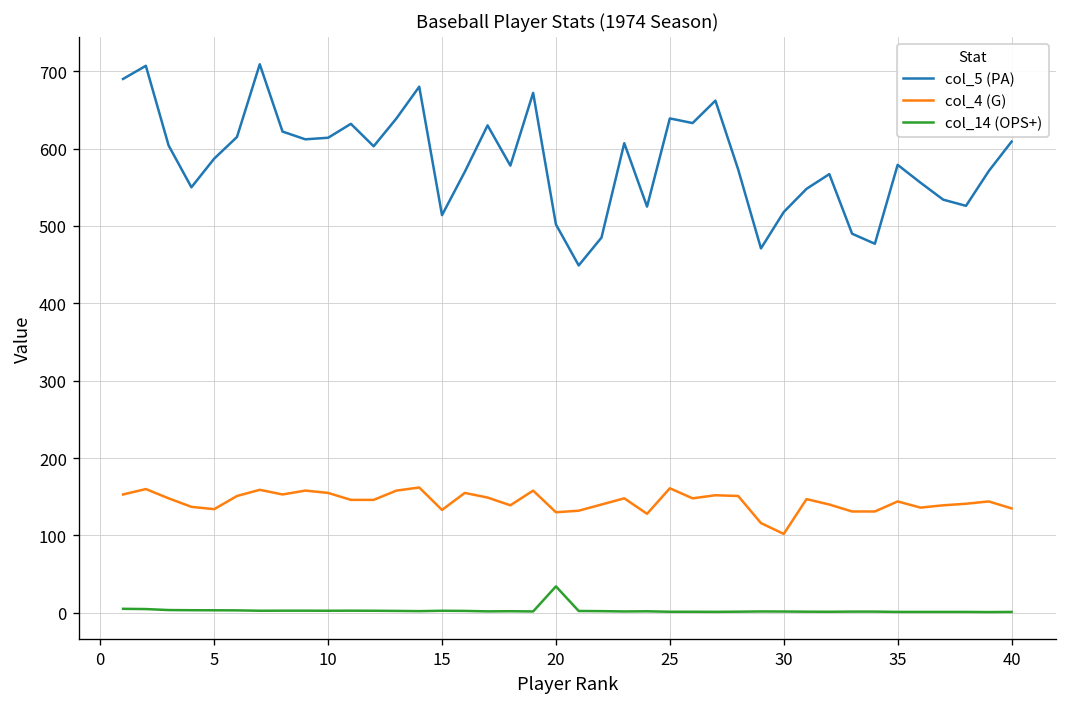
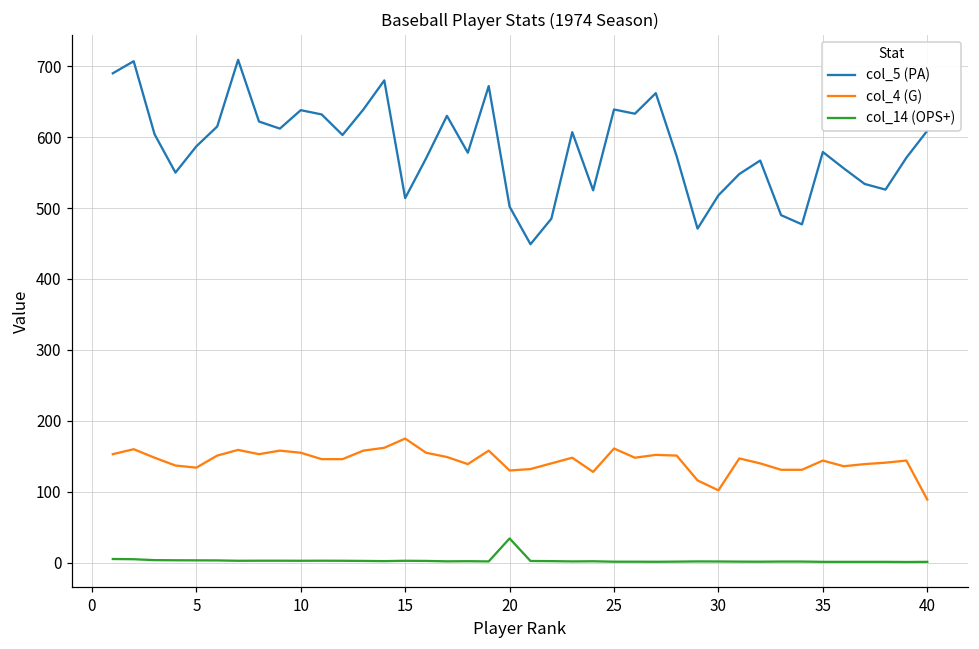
col_5 (PA), 10: 610 -> 640
col_4 (G), 15: 130 -> 180
col_4 (G), 40: 140 -> 90
